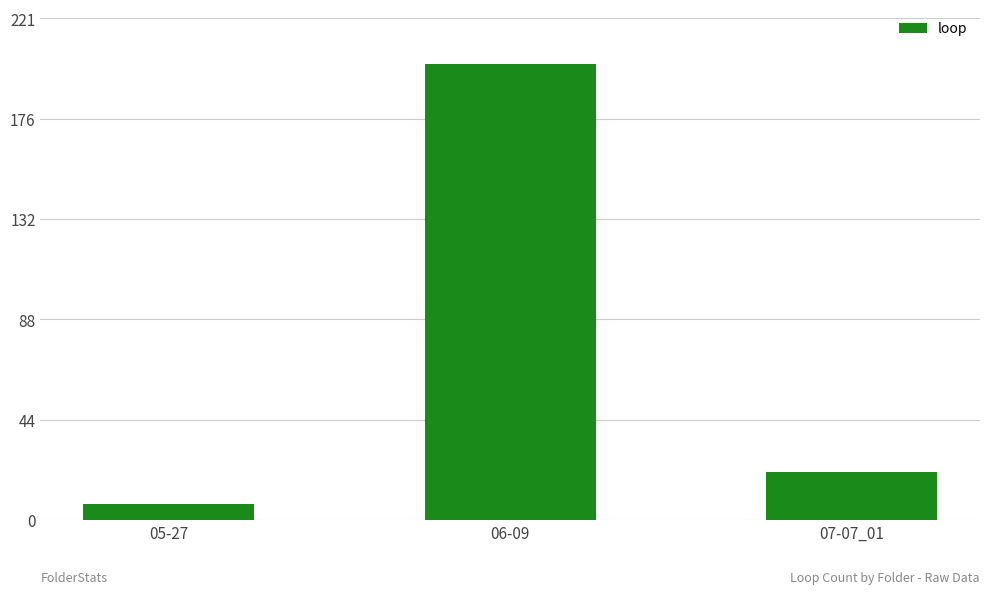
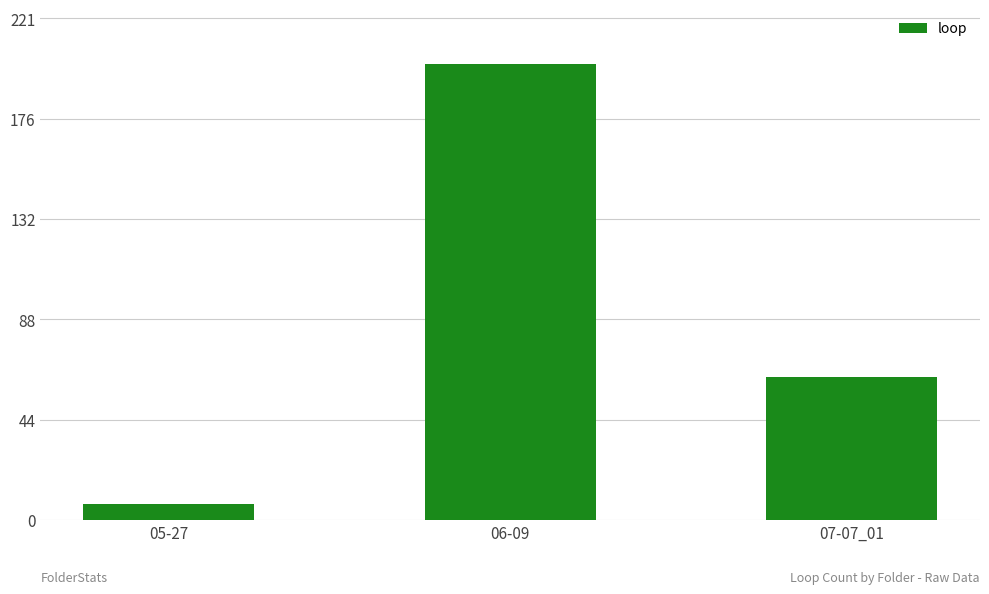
07-07_01: 21 -> 63
